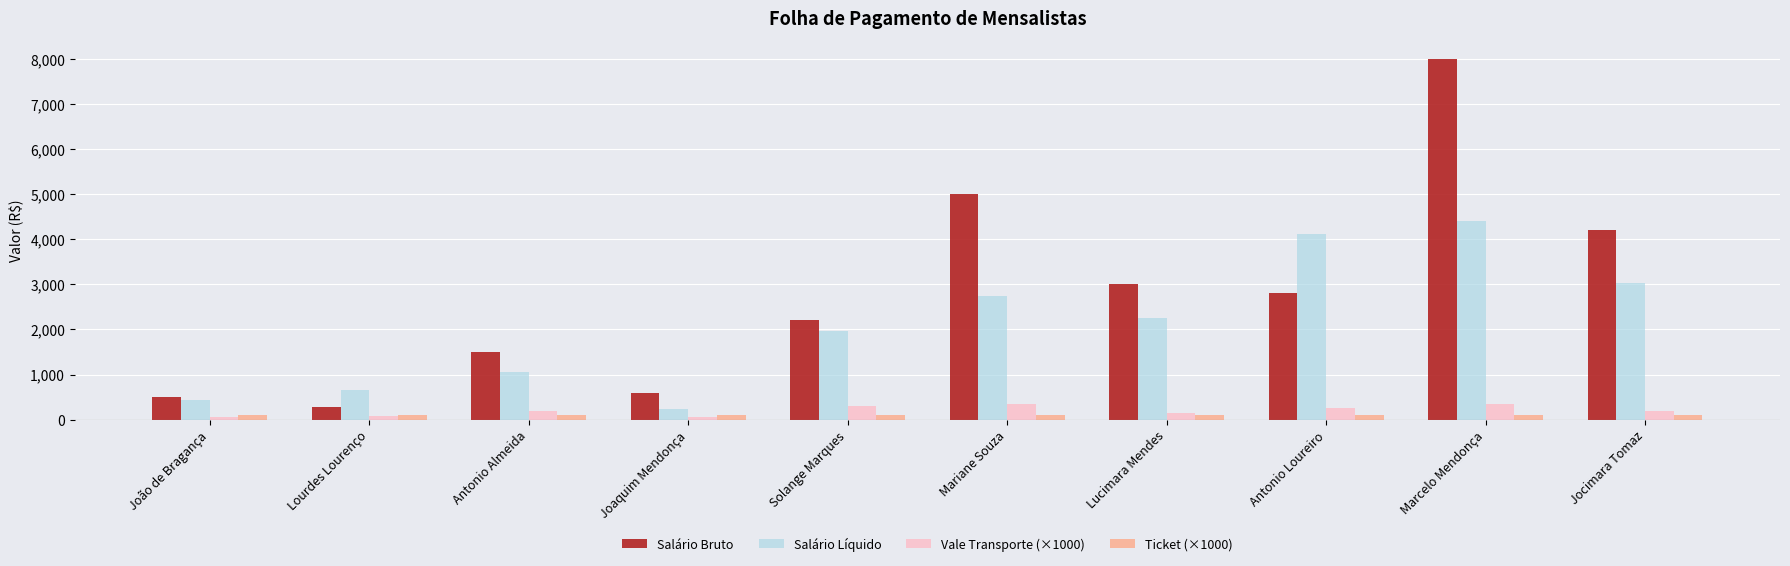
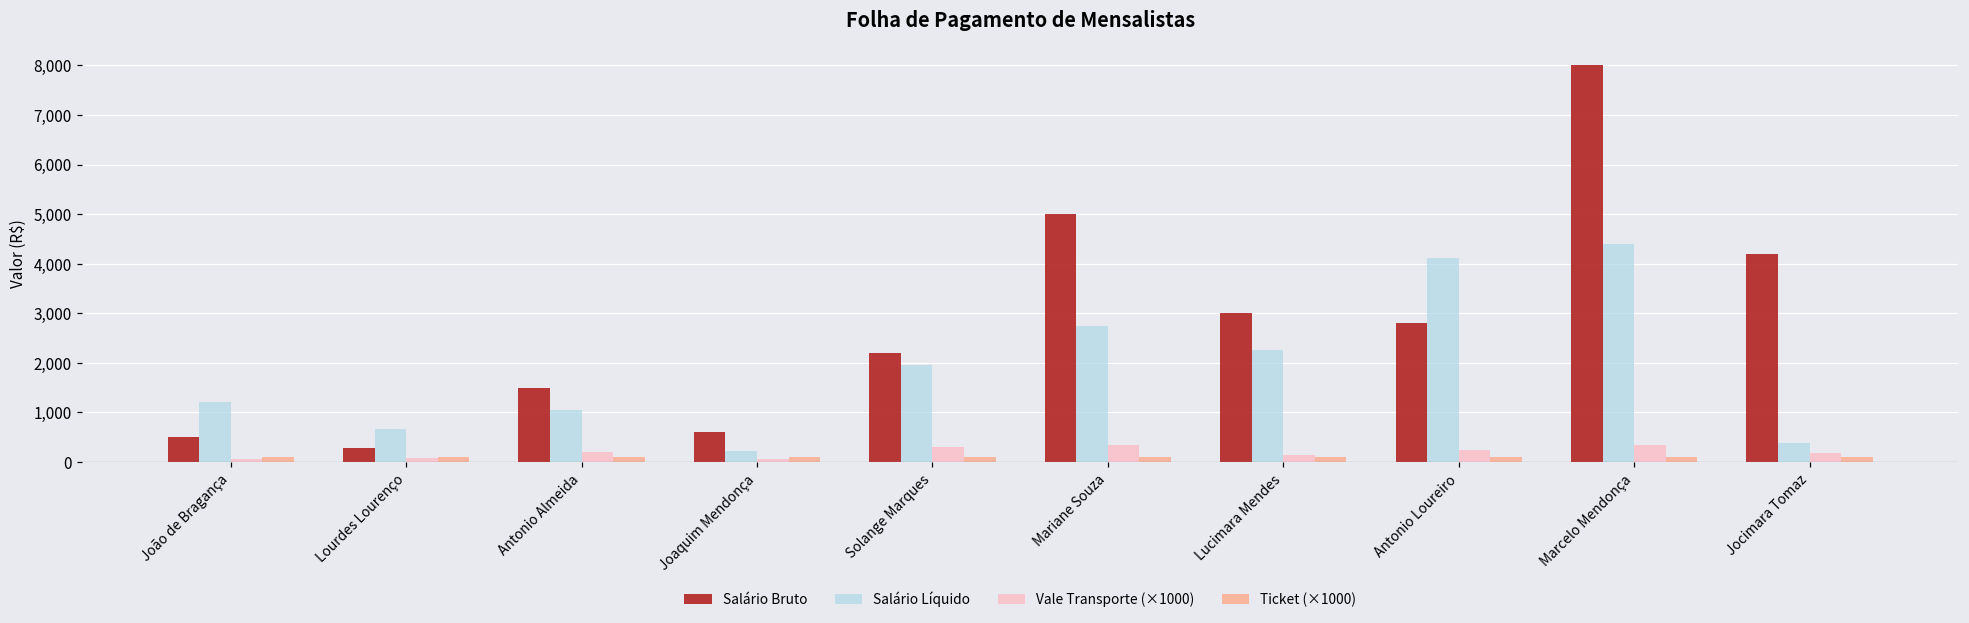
Salário Líquido, João de Bragança: 400 -> 1,200
Salário Líquido, Jocimara Tomaz: 3,000 -> 400
